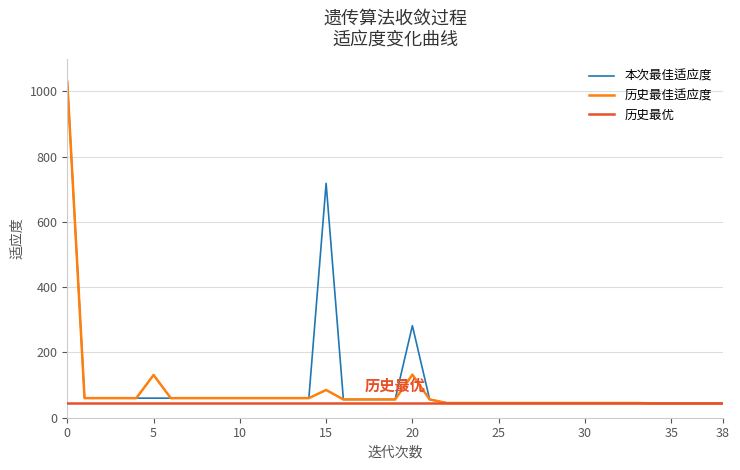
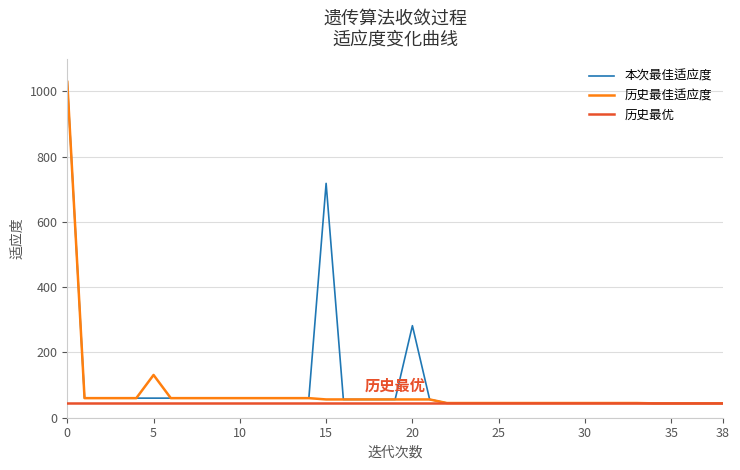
历史最佳适应度, 15: 90 -> 60
历史最佳适应度, 20: 130 -> 60
